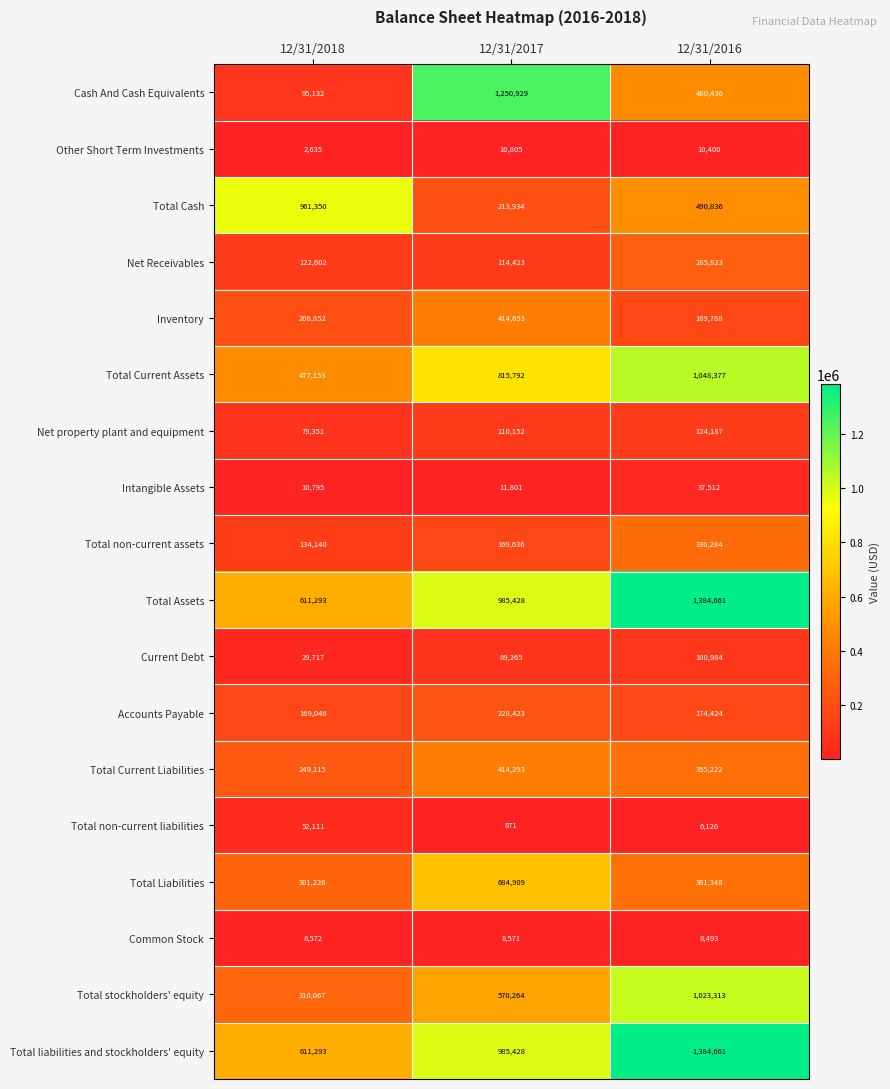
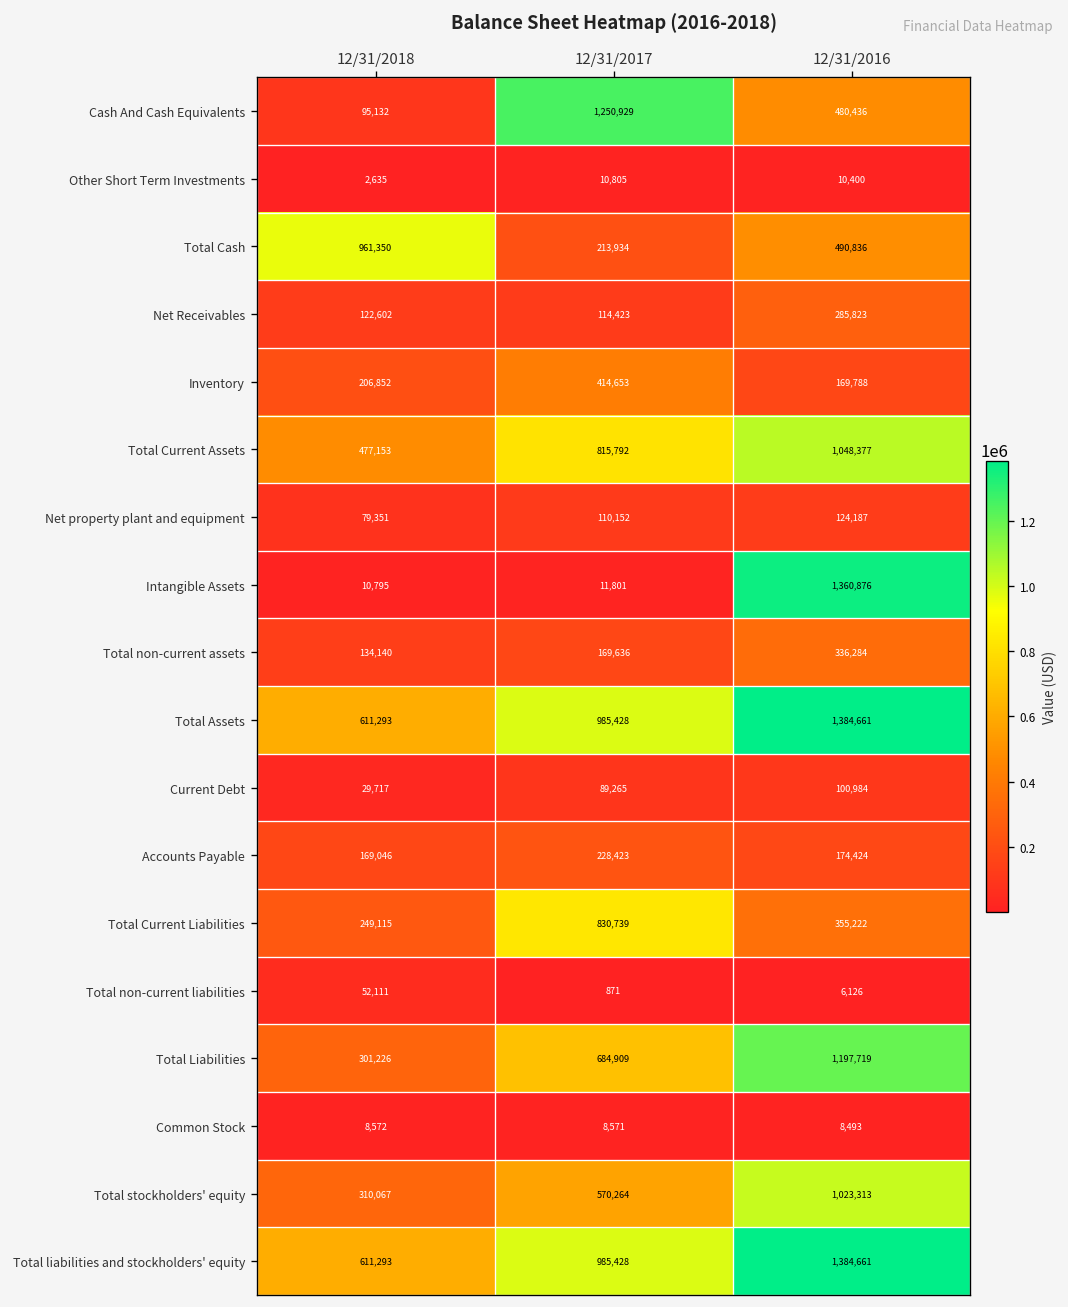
Intangible Assets, 12/31/2016: 37,512 -> 1,360,876
Total Current Liabilities, 12/31/2017: 414,293 -> 830,739
Total Liabilities, 12/31/2016: 361,348 -> 1,197,719
